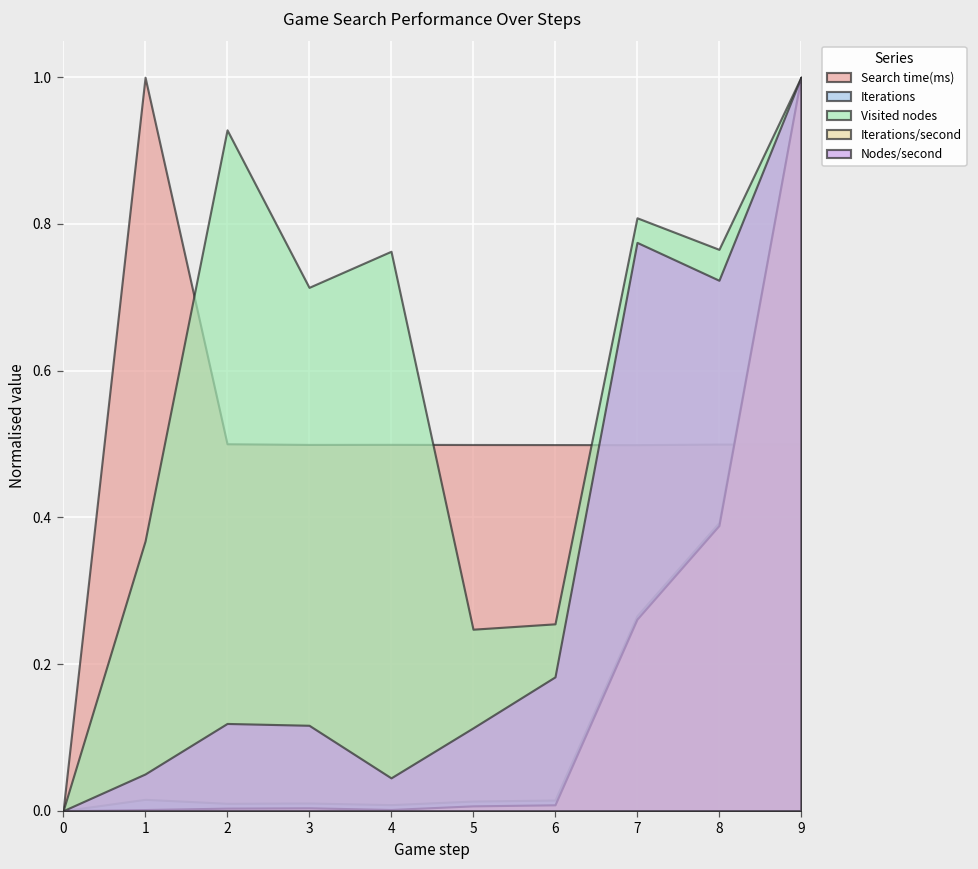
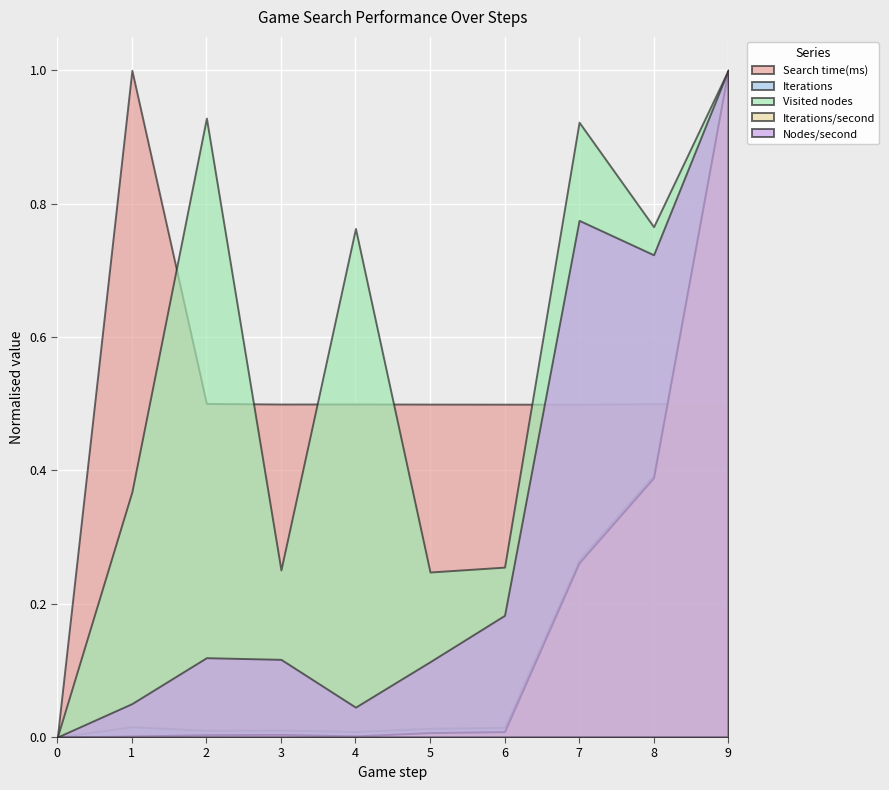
Visited nodes, 3: 0.71 -> 0.25
Visited nodes, 7: 0.81 -> 0.92
